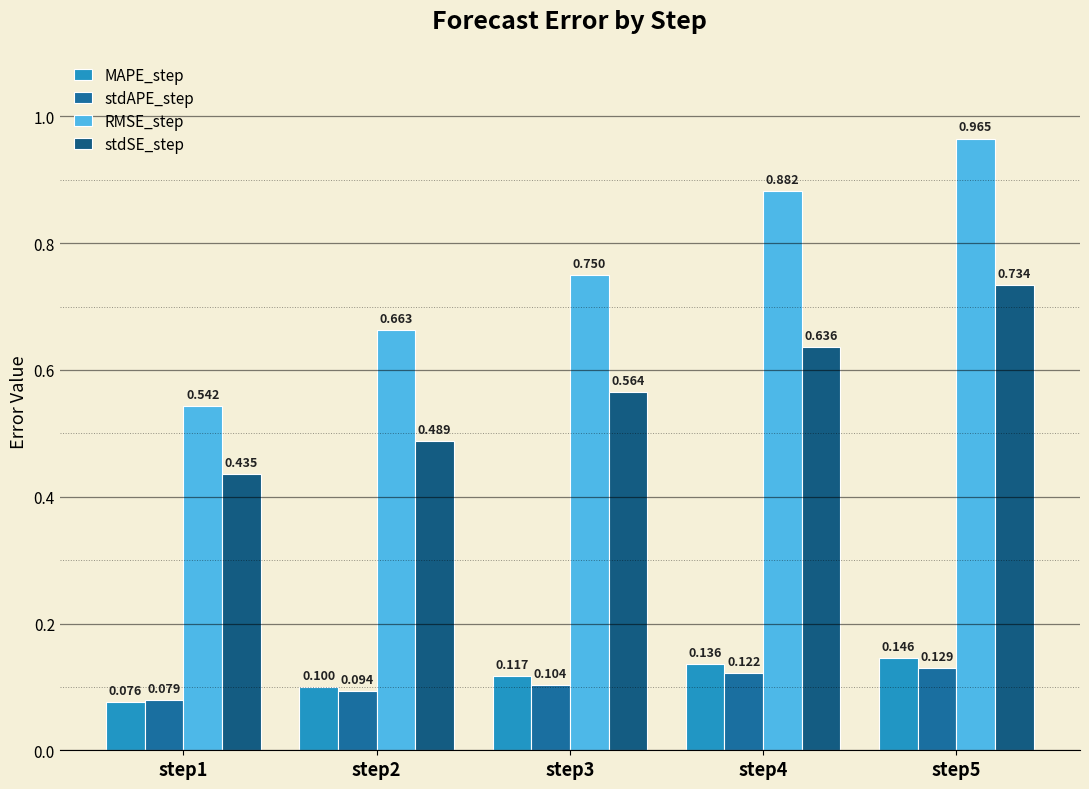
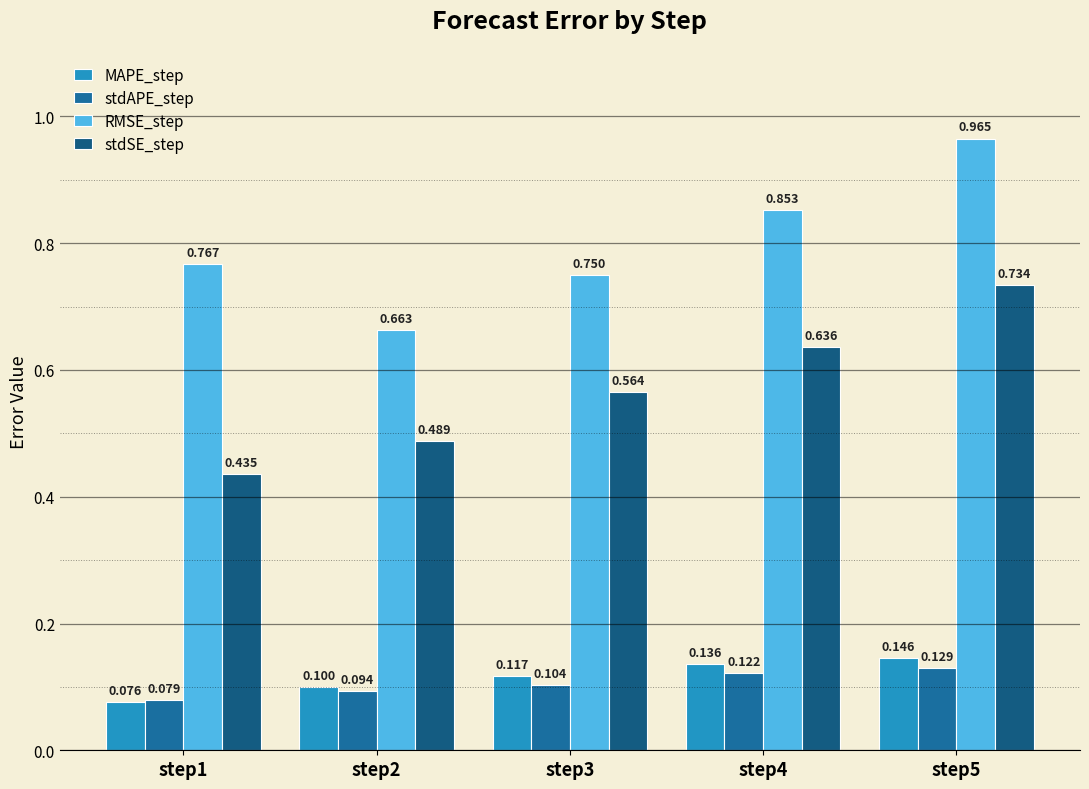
RMSE_step, step1: 0.542 -> 0.767
RMSE_step, step4: 0.882 -> 0.853
